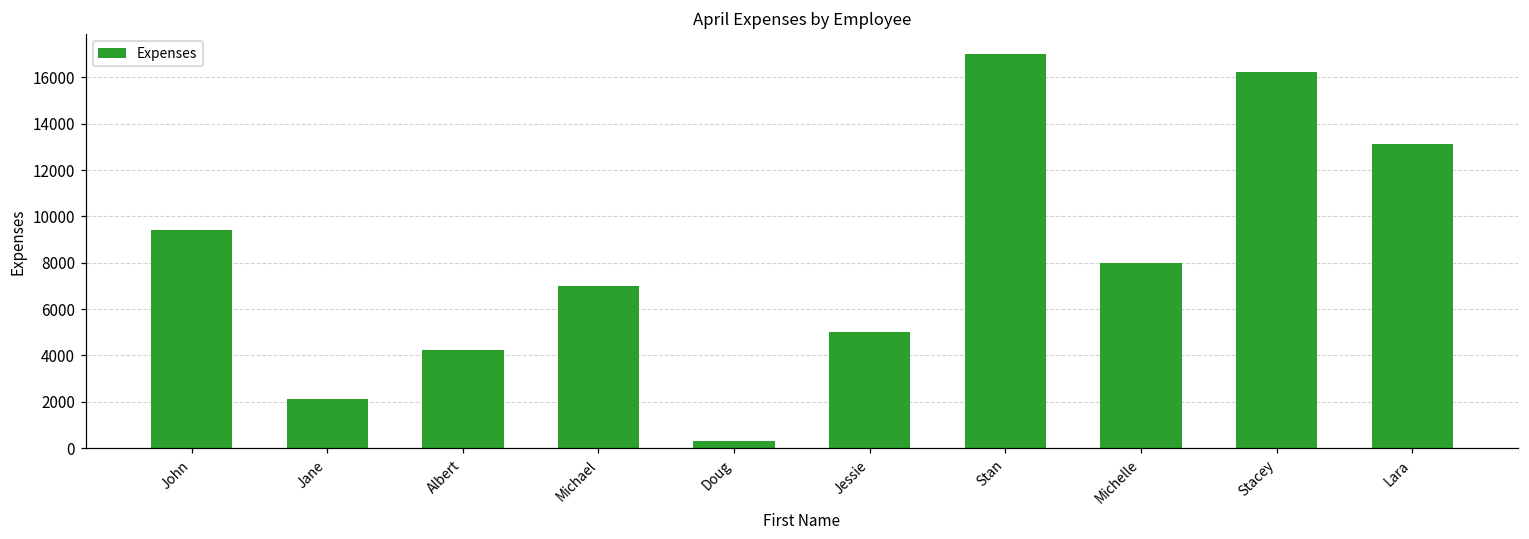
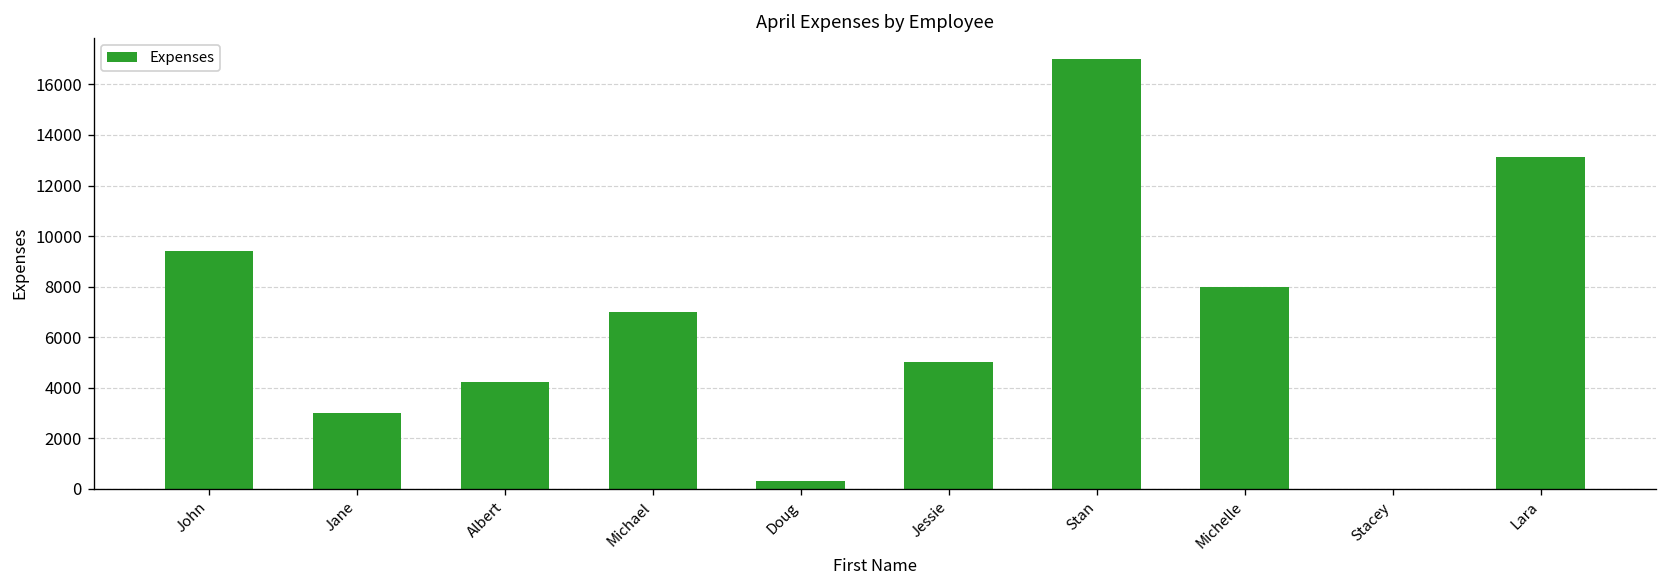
Jane: 2100 -> 3000
Stacey: 16200 -> 0
